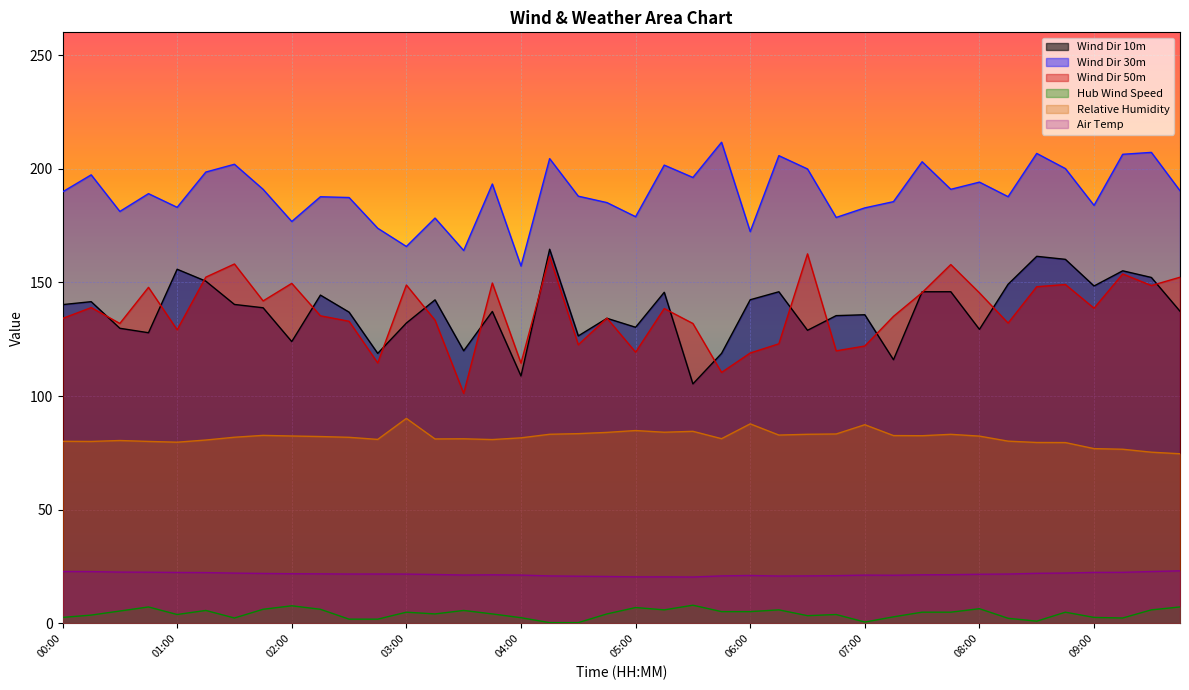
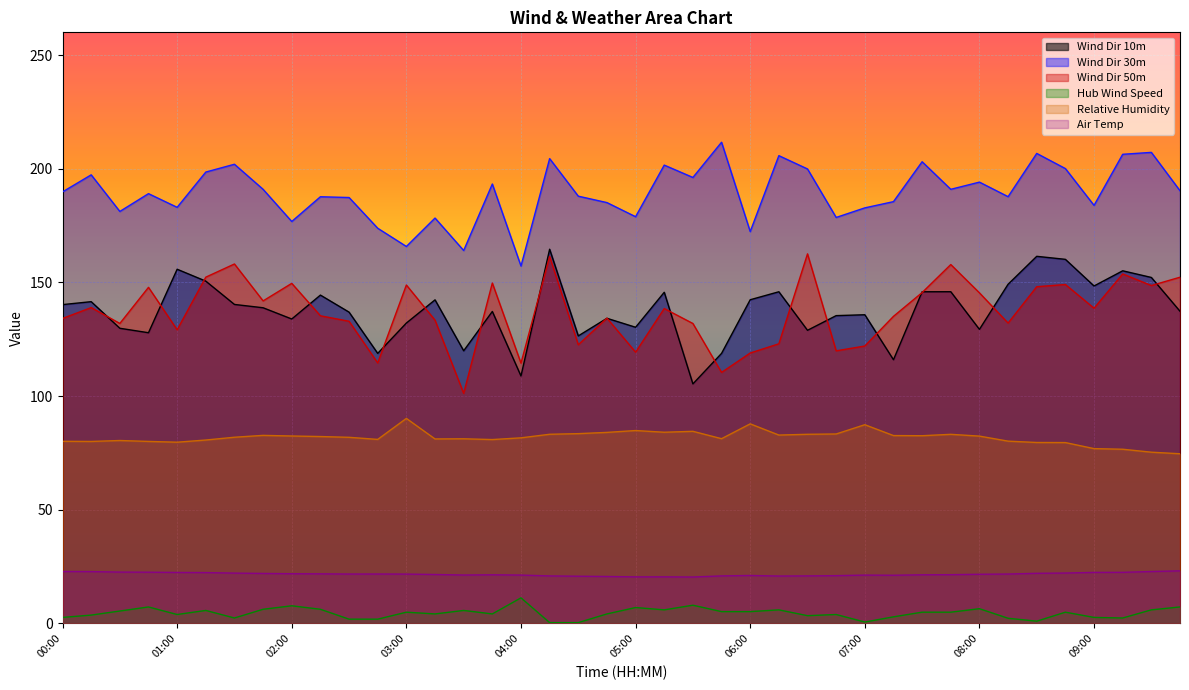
Wind Dir 10m, 02:00: 124 -> 134
Hub Wind Speed, 04:00: 3 -> 11
